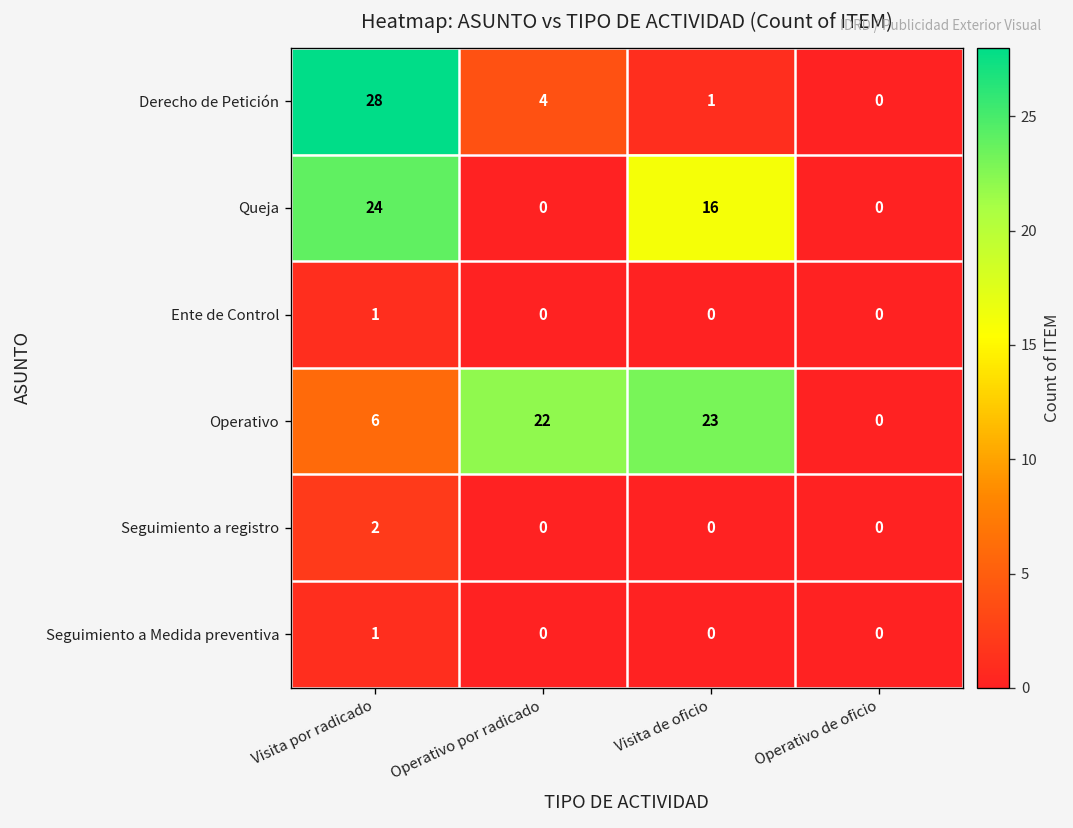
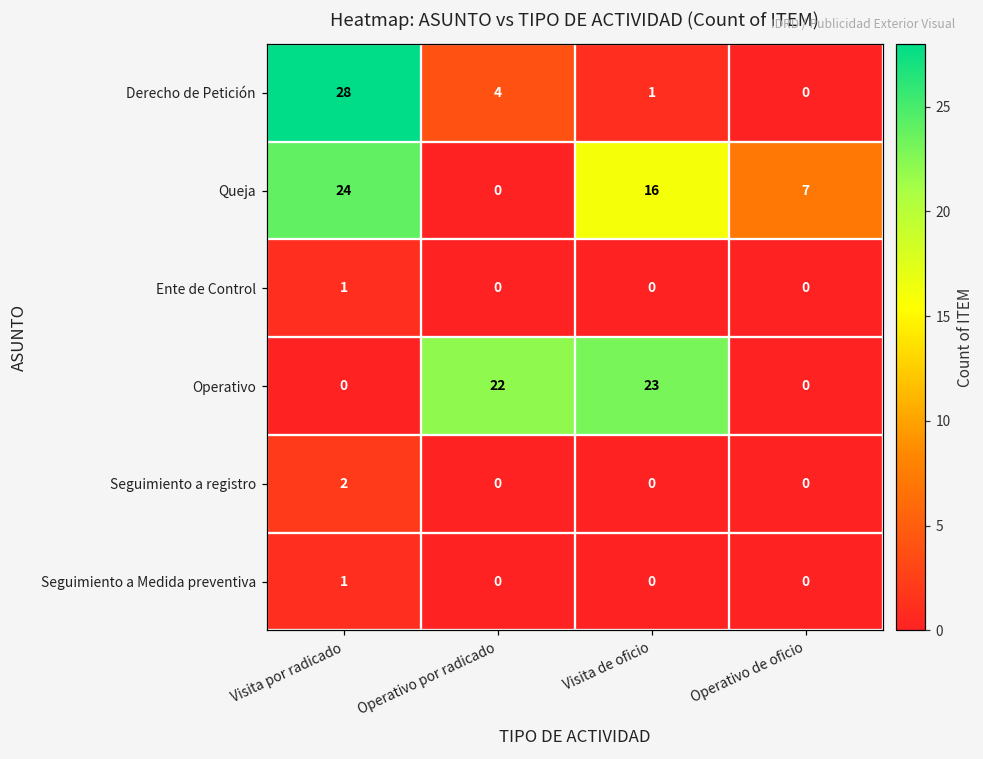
Queja, Operativo de oficio: 0 -> 7
Operativo, Visita por radicado: 6 -> 0
